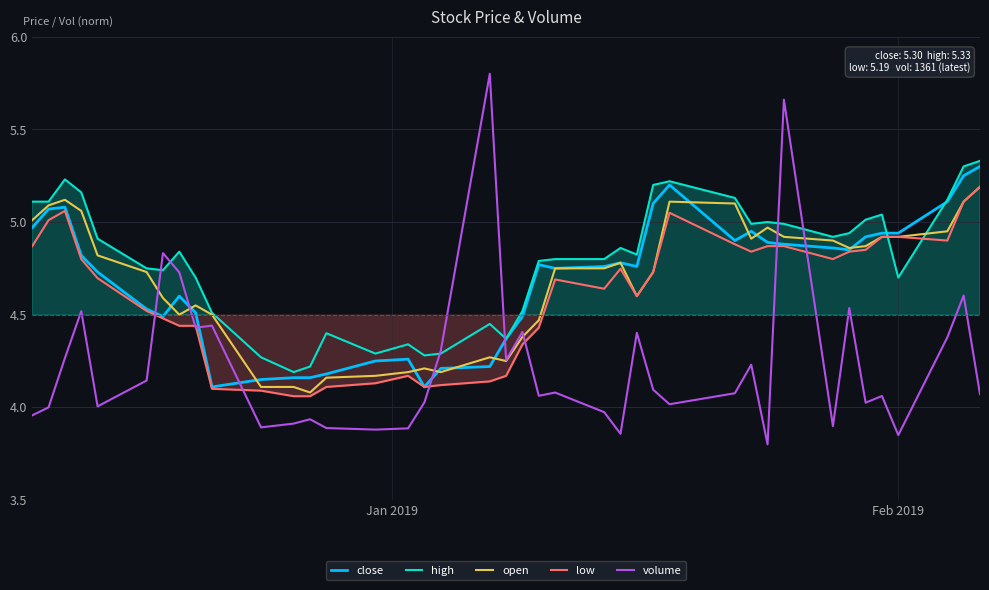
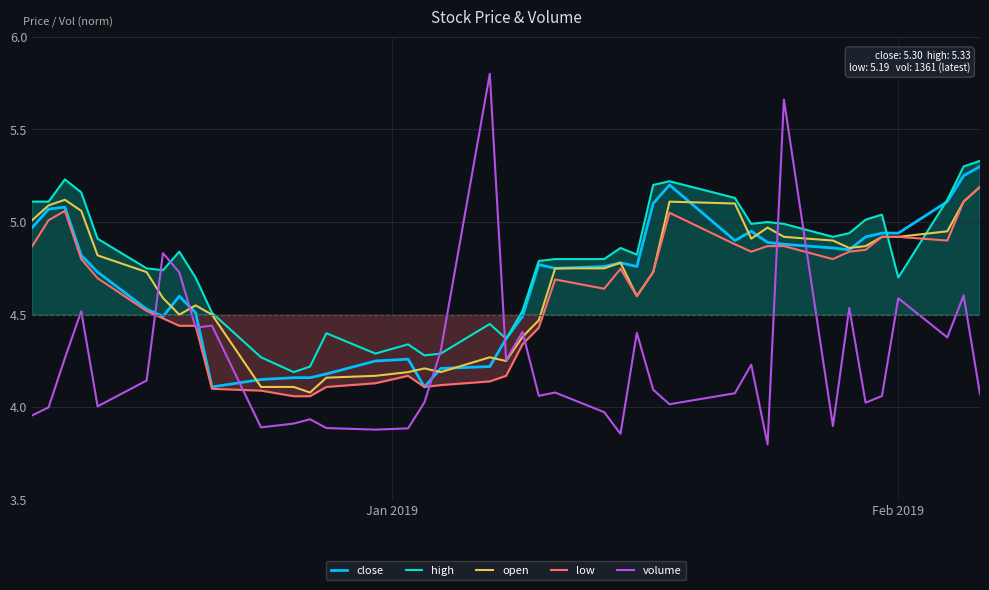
volume, Feb 2019: 3.85 -> 4.59
